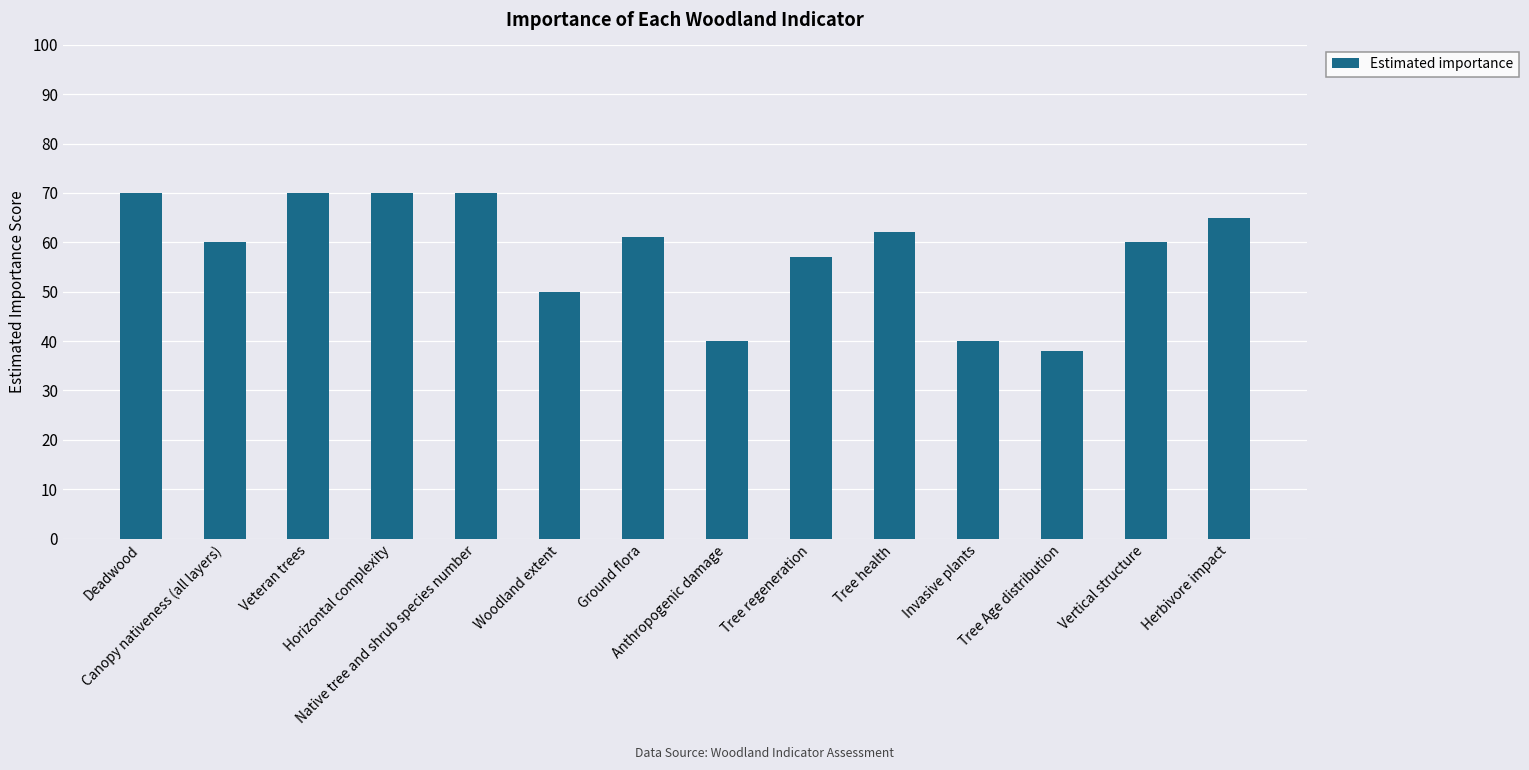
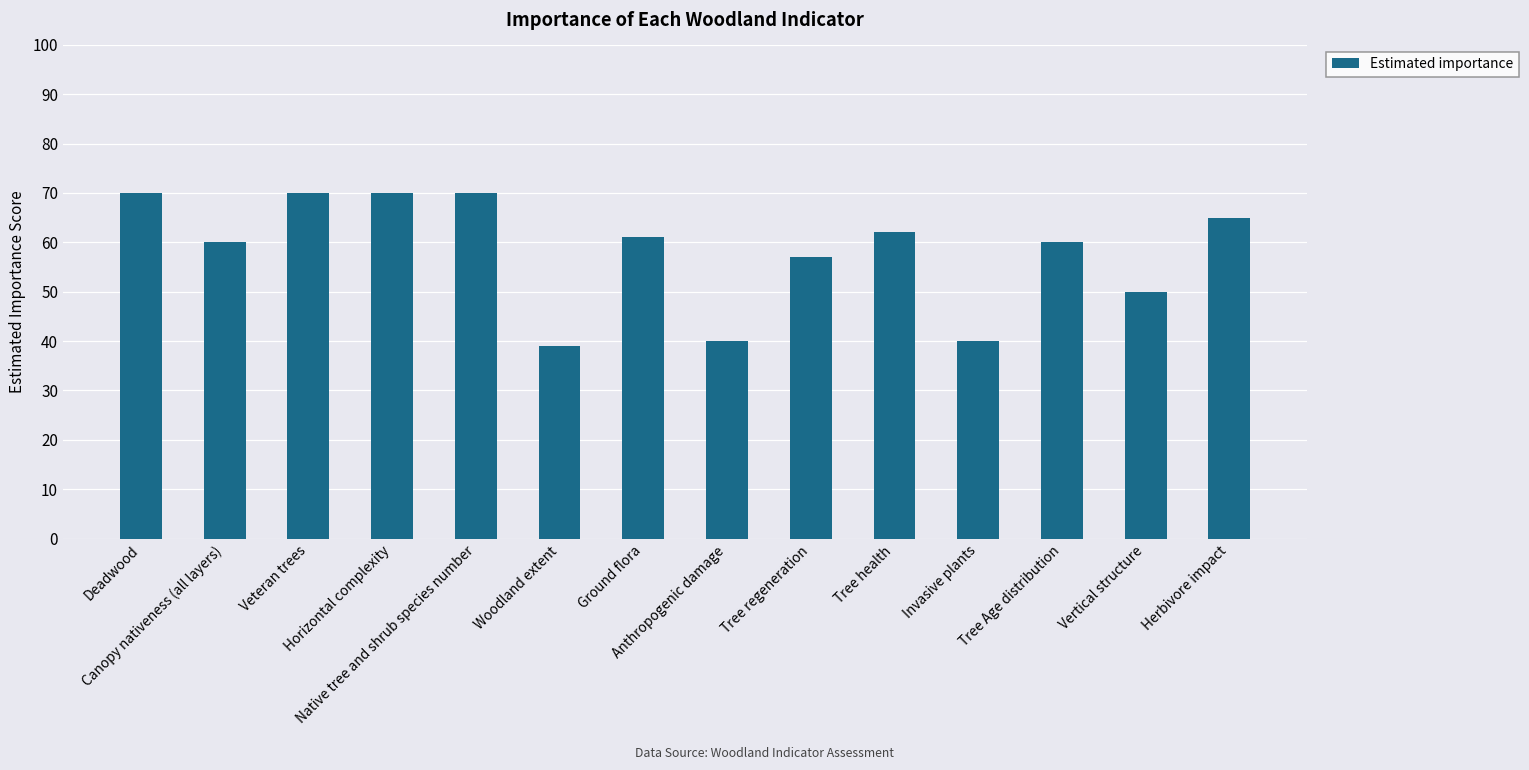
Woodland extent: 50 -> 39
Tree Age distribution: 38 -> 60
Vertical structure: 60 -> 50
